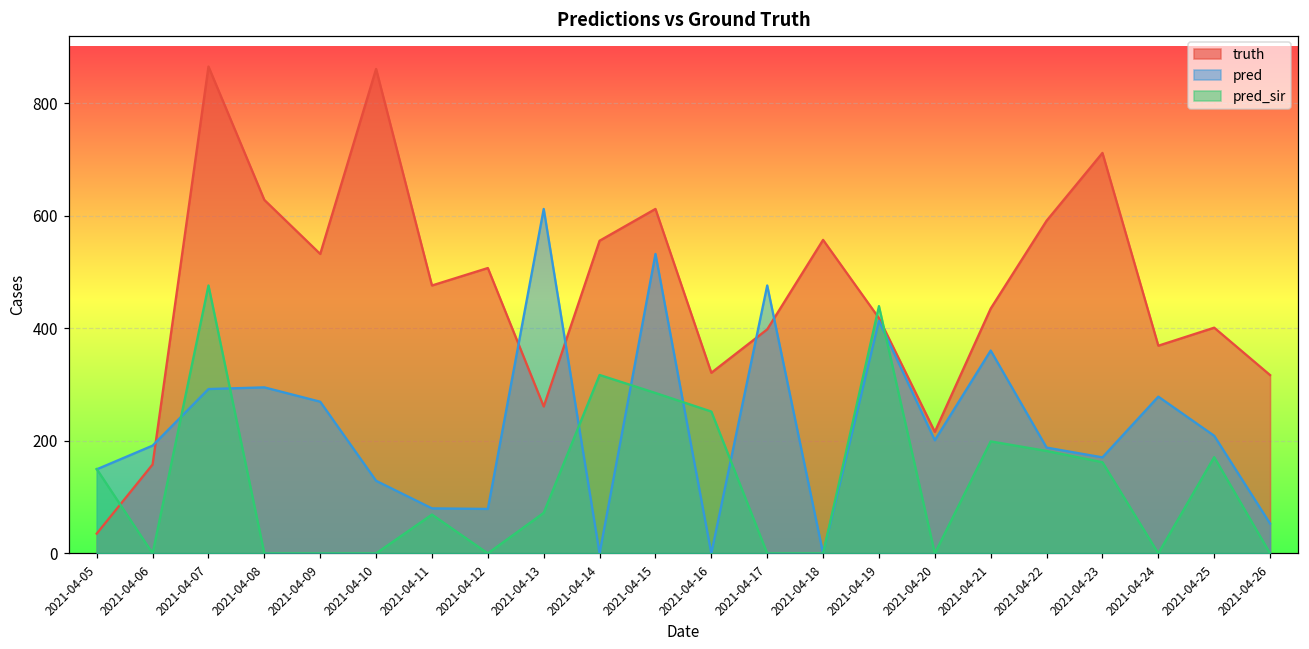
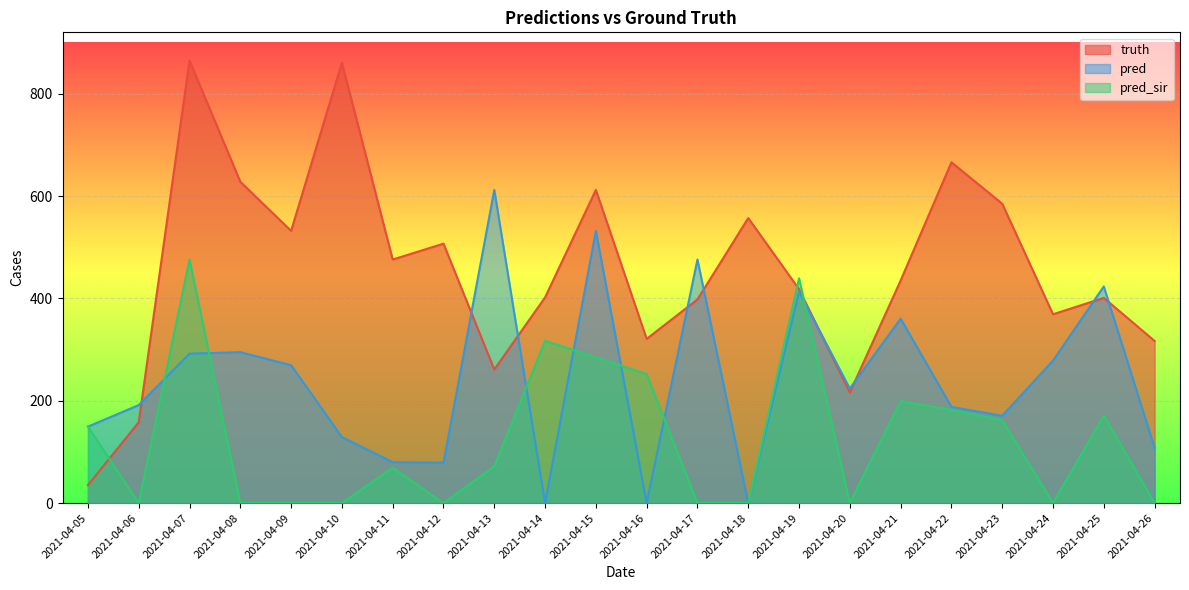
truth, 2021-04-14: 560 -> 400
pred, 2021-04-20: 200 -> 220
truth, 2021-04-22: 590 -> 670
truth, 2021-04-23: 710 -> 590
pred, 2021-04-25: 210 -> 420
pred, 2021-04-26: 50 -> 110
